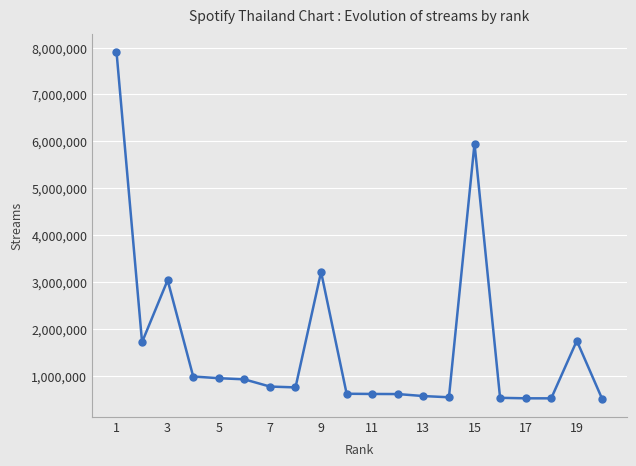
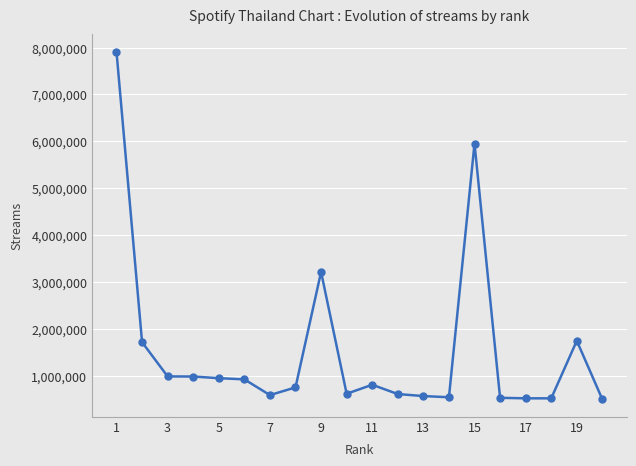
3: 3,000,000 -> 1,000,000
7: 800,000 -> 600,000
11: 600,000 -> 800,000
